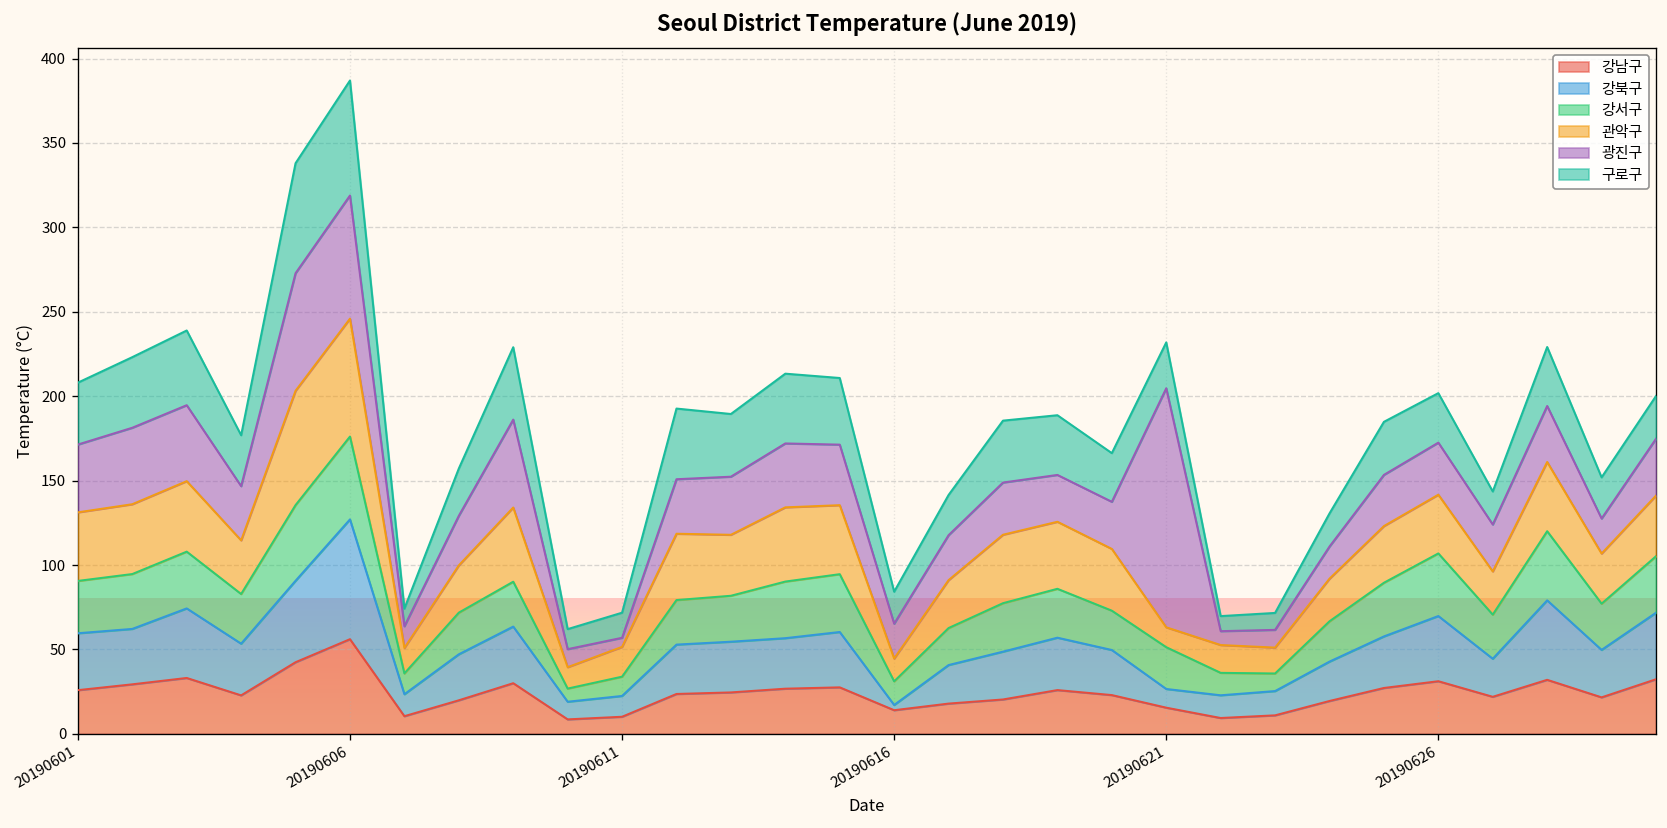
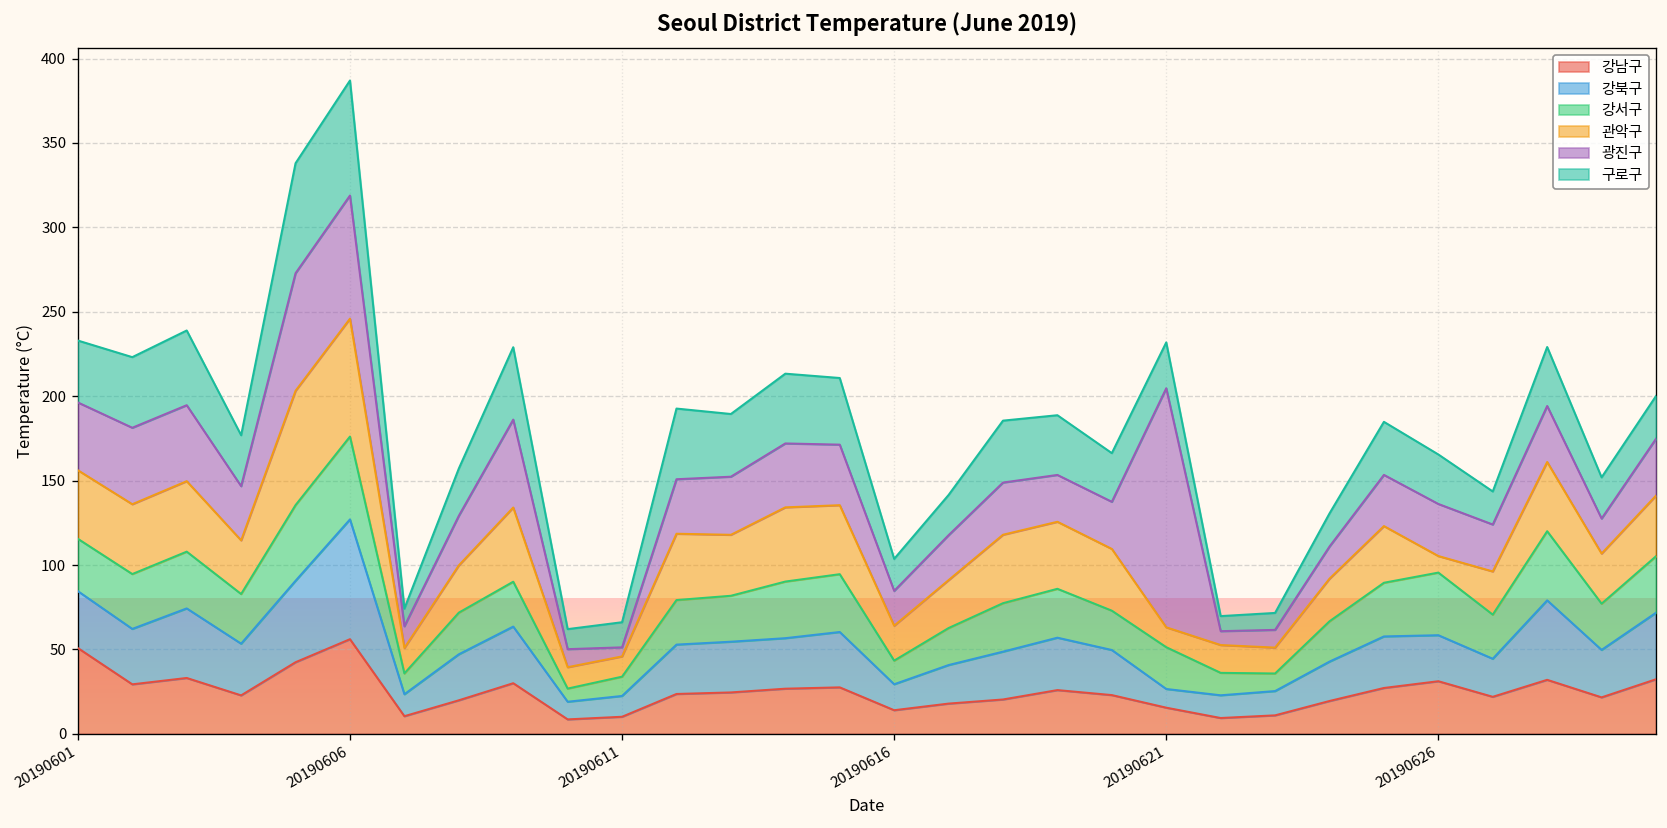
강남구, 20190601: 26 -> 51
관악구, 20190611: 18 -> 12
강북구, 20190616: 3 -> 15
관악구, 20190616: 14 -> 21
강북구, 20190626: 39 -> 27
관악구, 20190626: 35 -> 10
